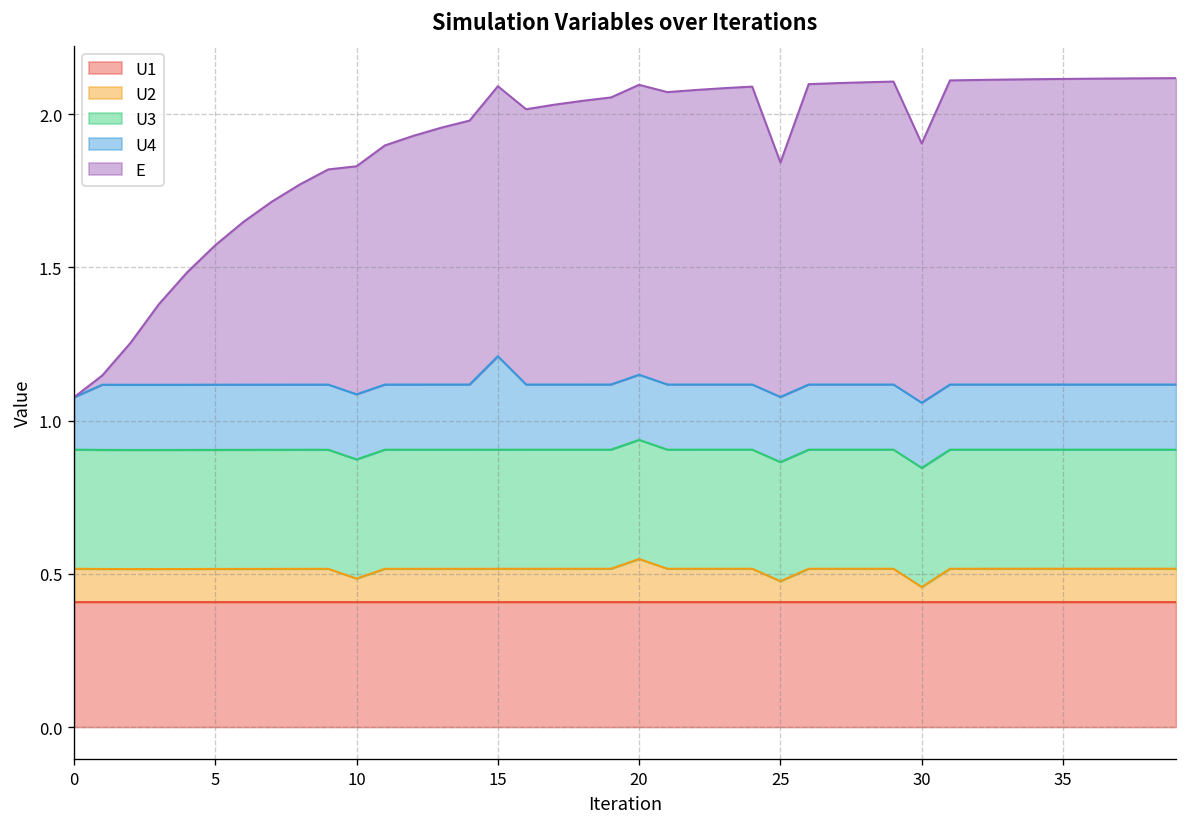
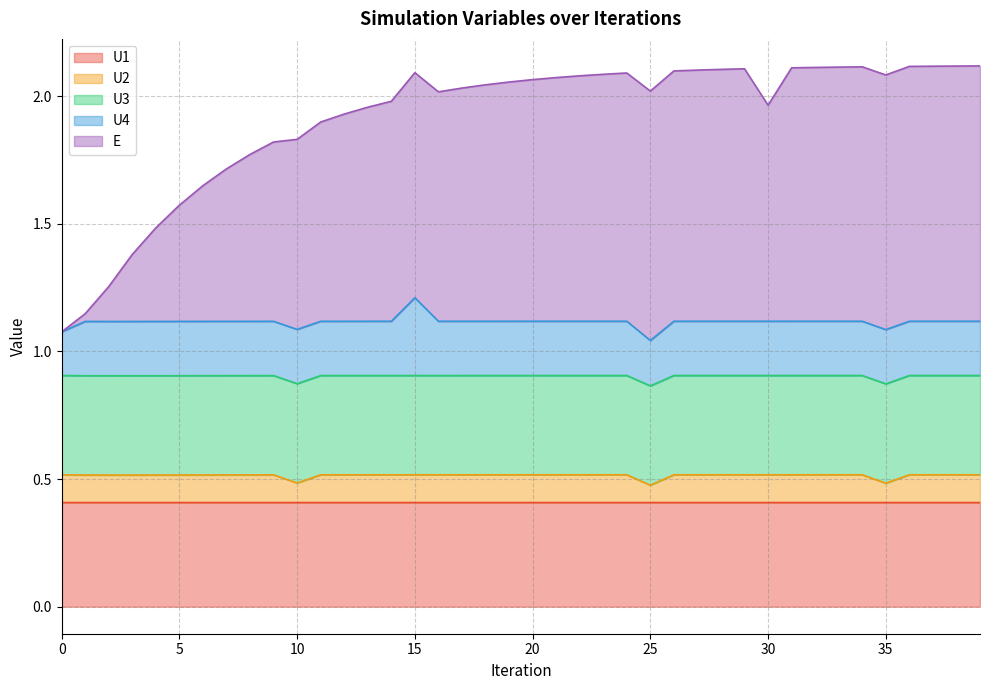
U2, 20: 0.14 -> 0.11
U4, 25: 0.21 -> 0.18
E, 25: 0.77 -> 0.98
U2, 30: 0.05 -> 0.11
U2, 35: 0.11 -> 0.08
